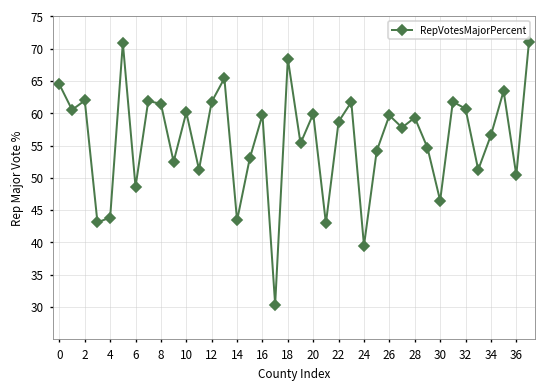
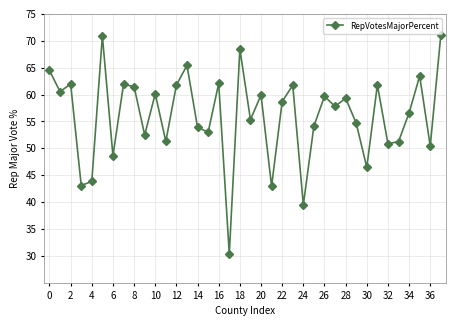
14: 43 -> 54
16: 60 -> 62
32: 61 -> 51
